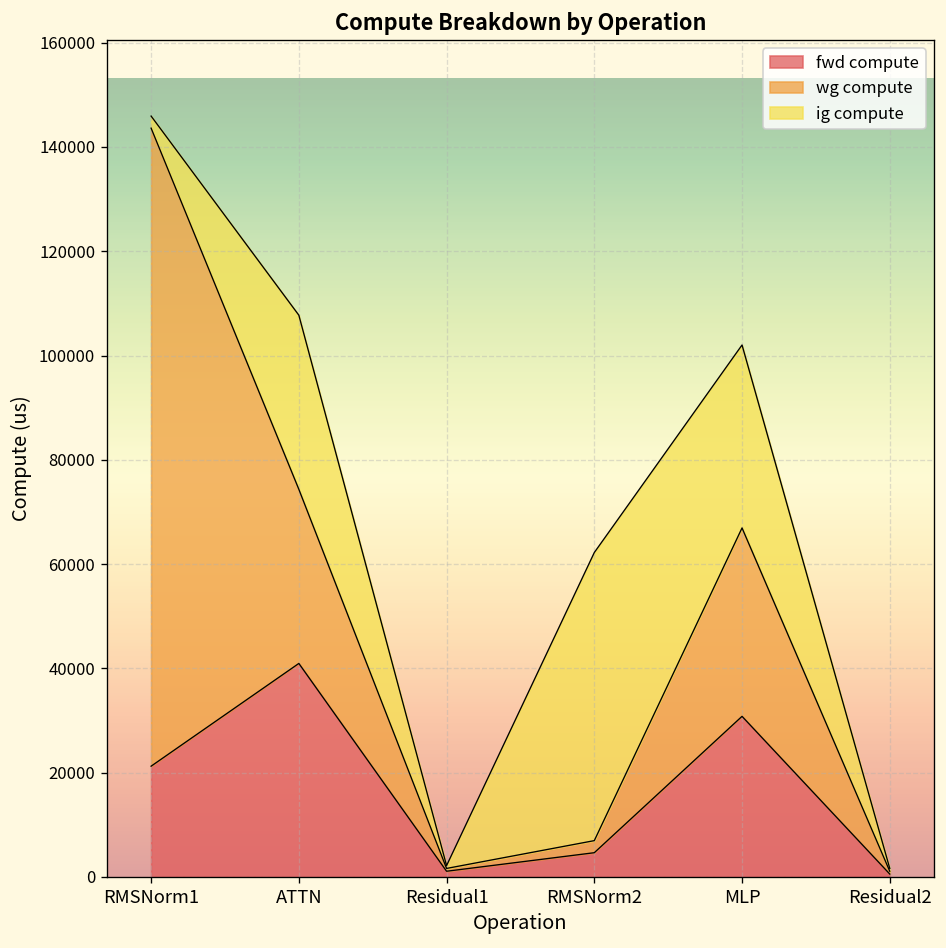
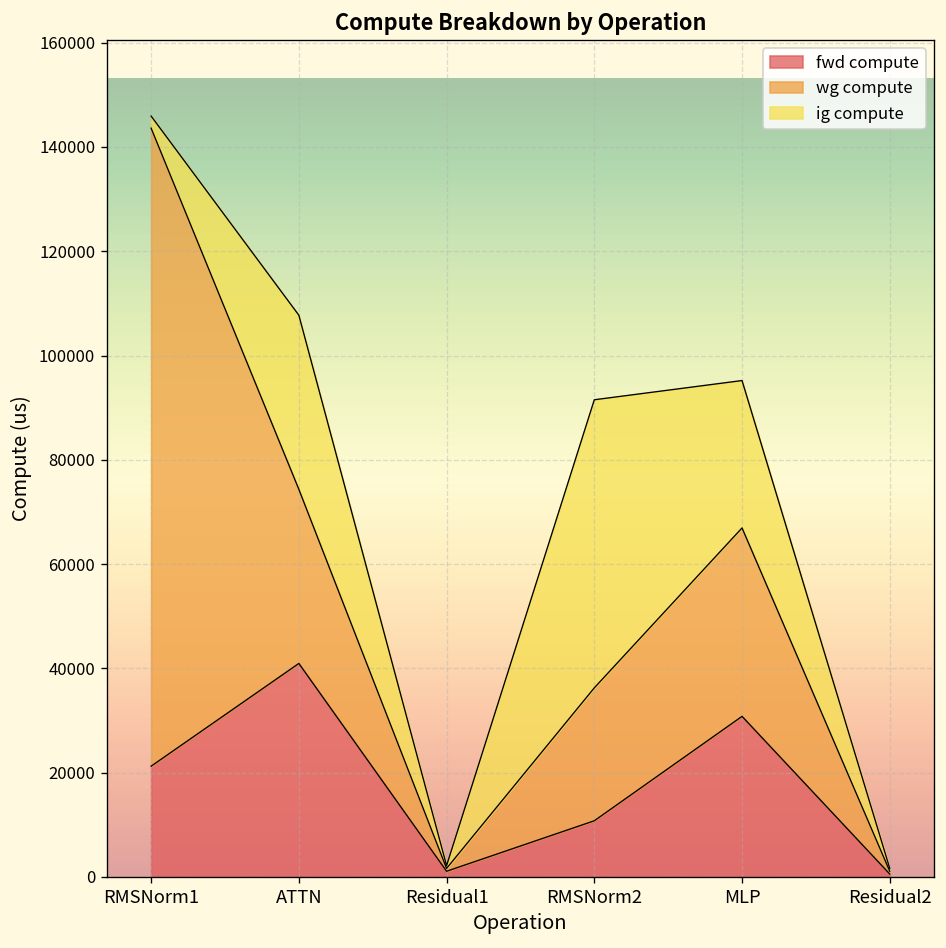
fwd compute, RMSNorm2: 5000 -> 11000
wg compute, RMSNorm2: 2000 -> 25000
ig compute, MLP: 35000 -> 28000
